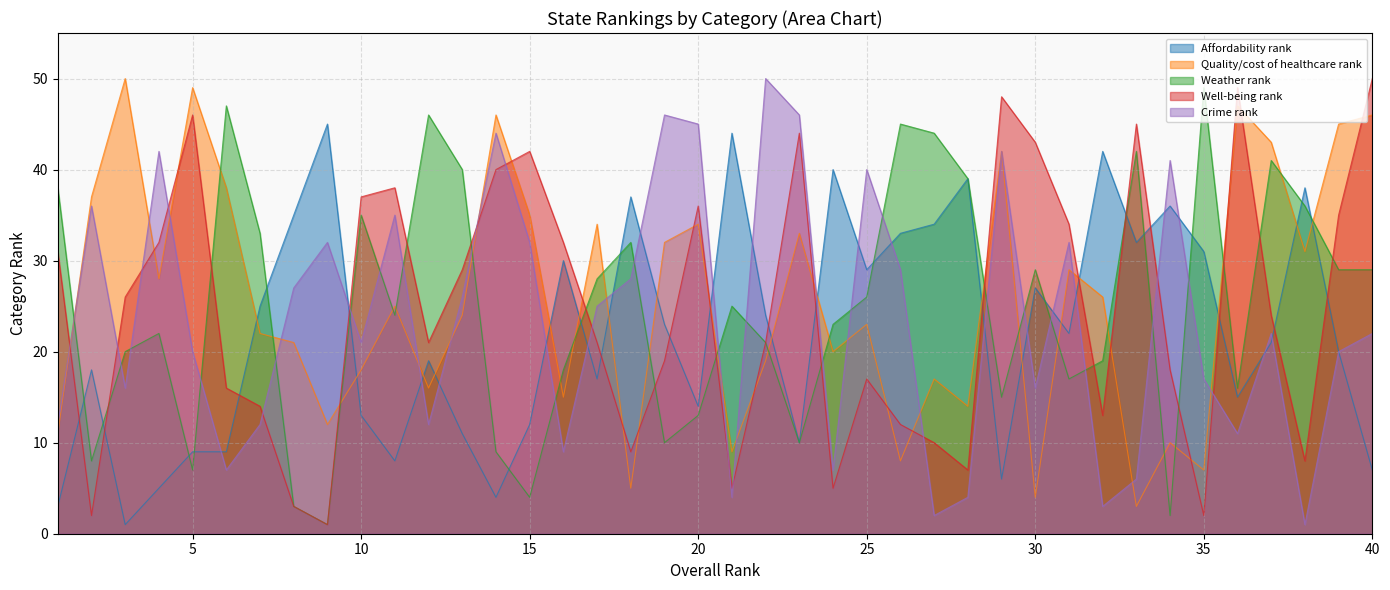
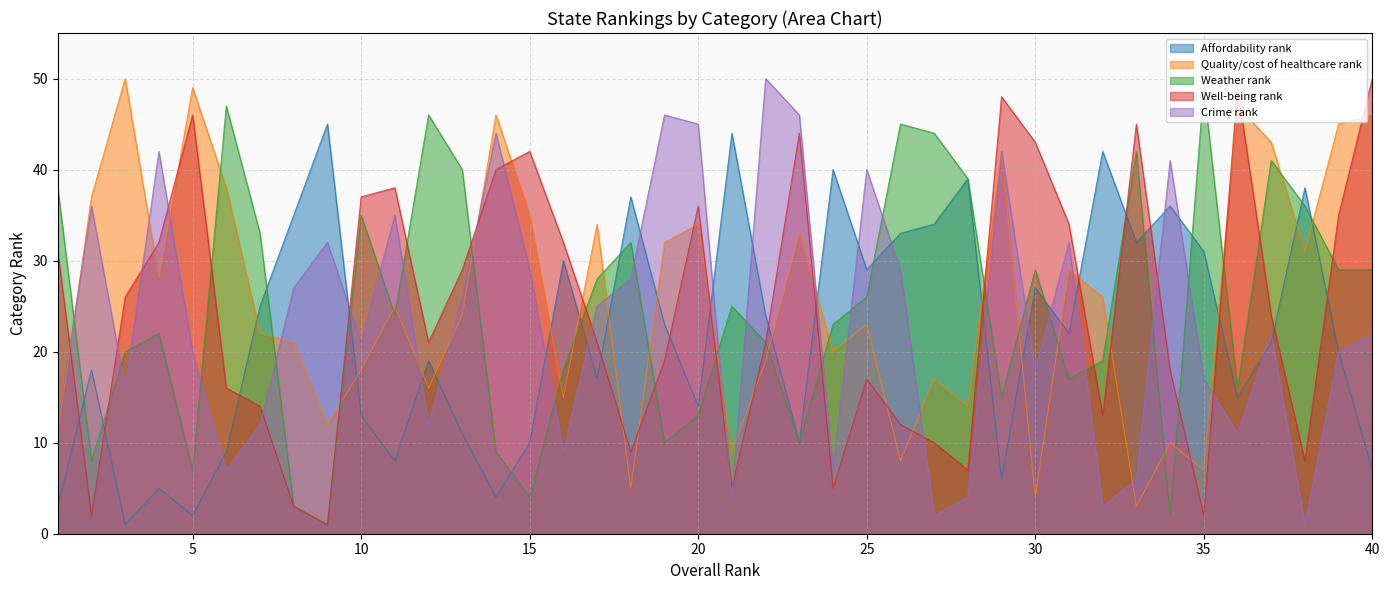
Affordability rank, 5: 9 -> 2
Affordability rank, 15: 12 -> 10
Crime rank, 15: 32 -> 29
Crime rank, 30: 16 -> 18
